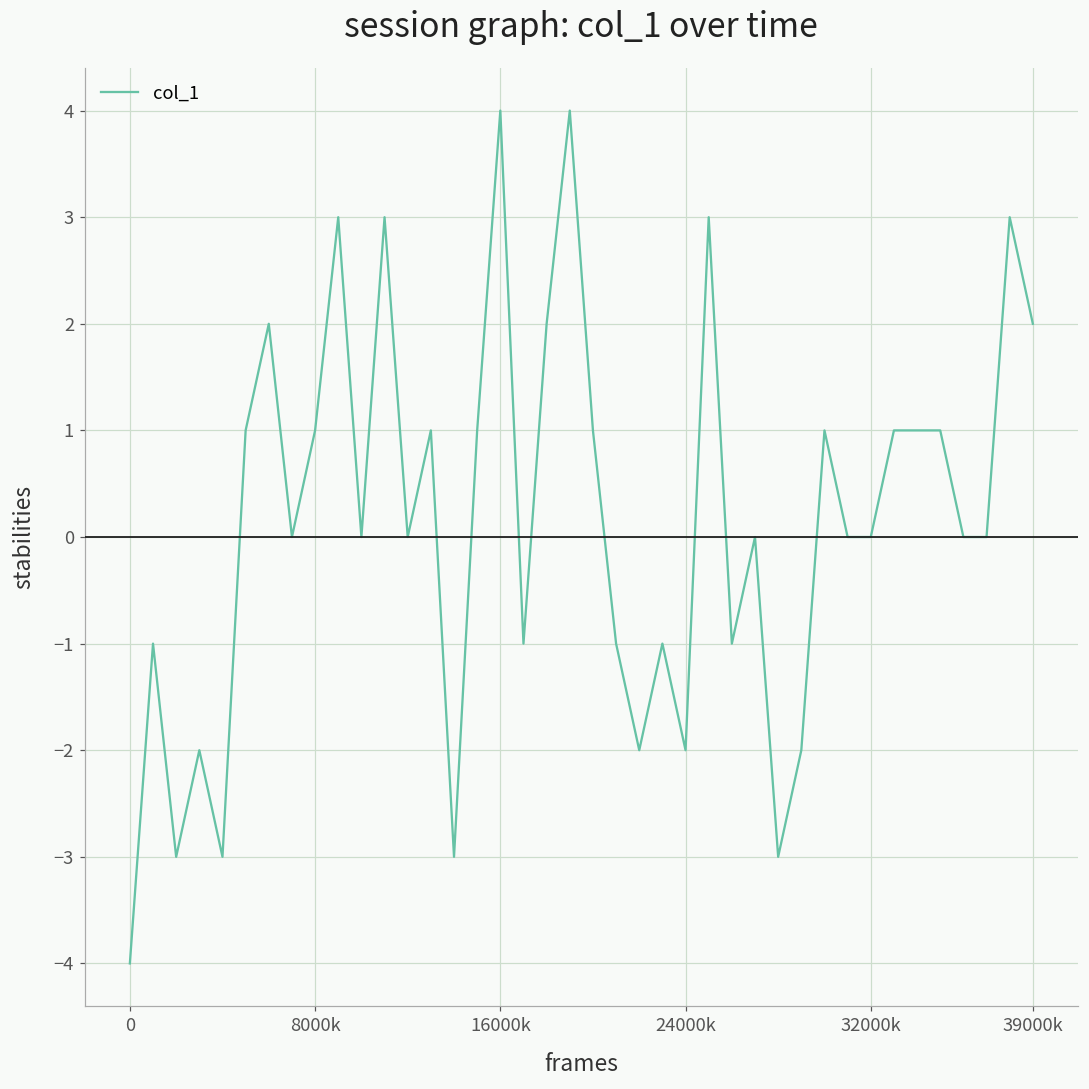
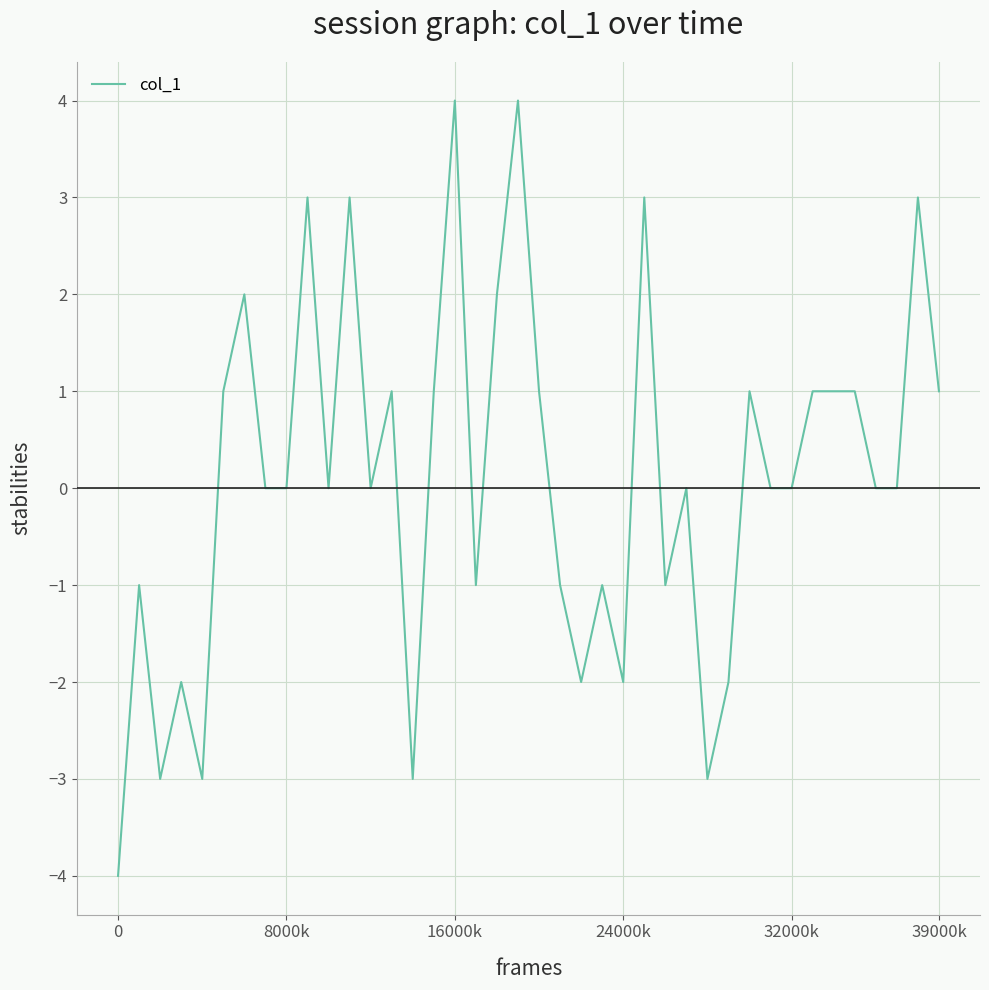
8000k: 1 -> 0
39000k: 2 -> 1
